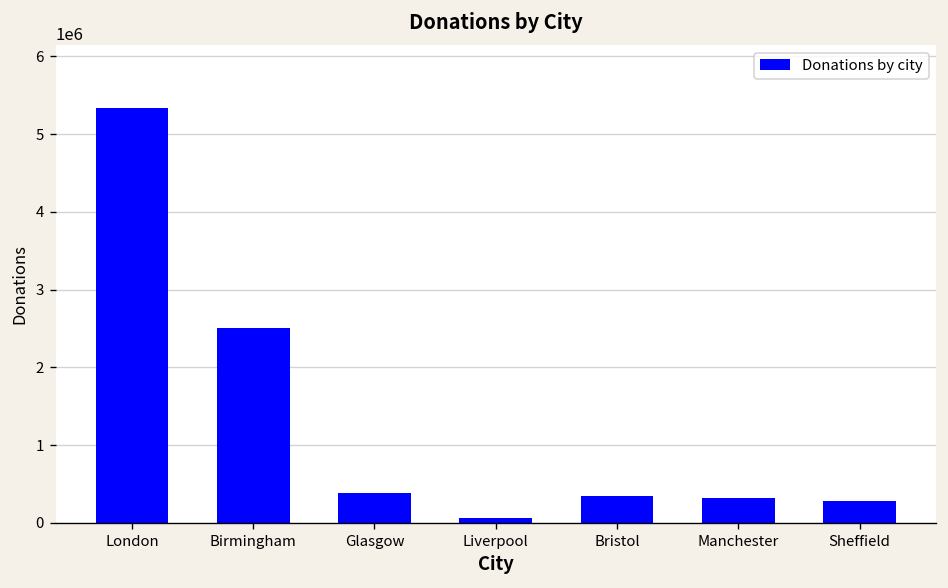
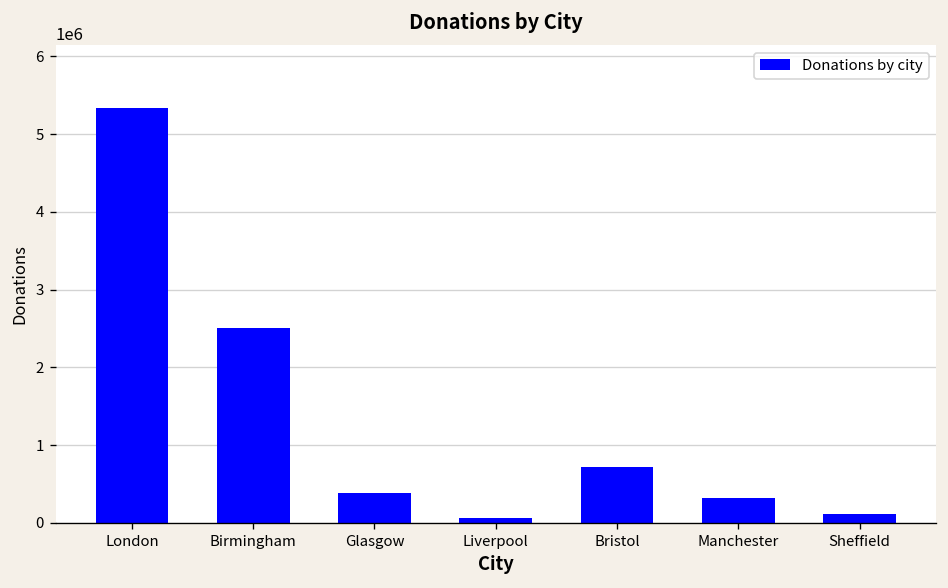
Bristol: 400000 -> 700000
Sheffield: 300000 -> 100000
